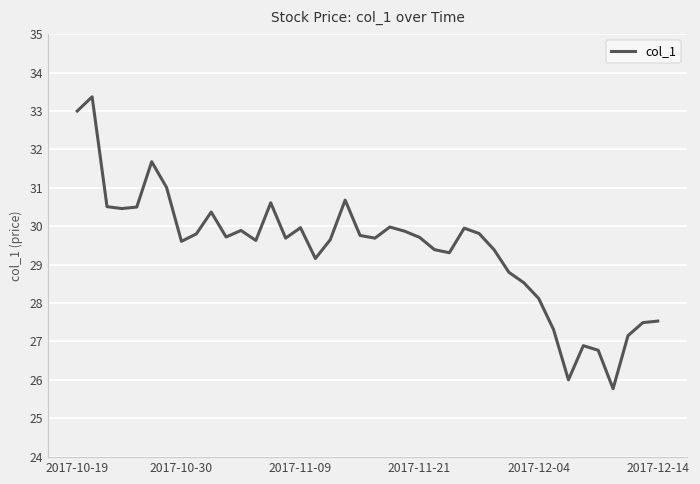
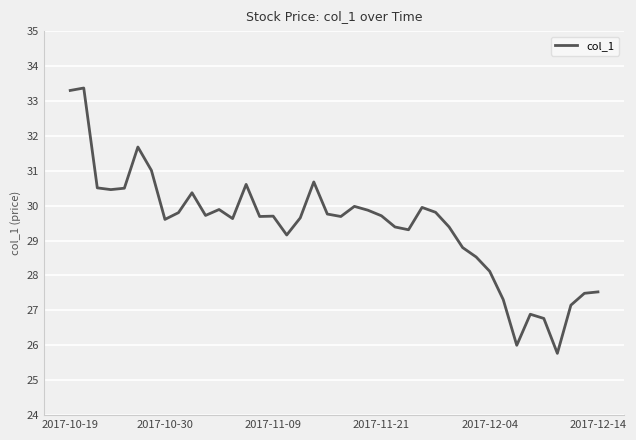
2017-10-19: 33.0 -> 33.3
2017-11-09: 30.0 -> 29.7
